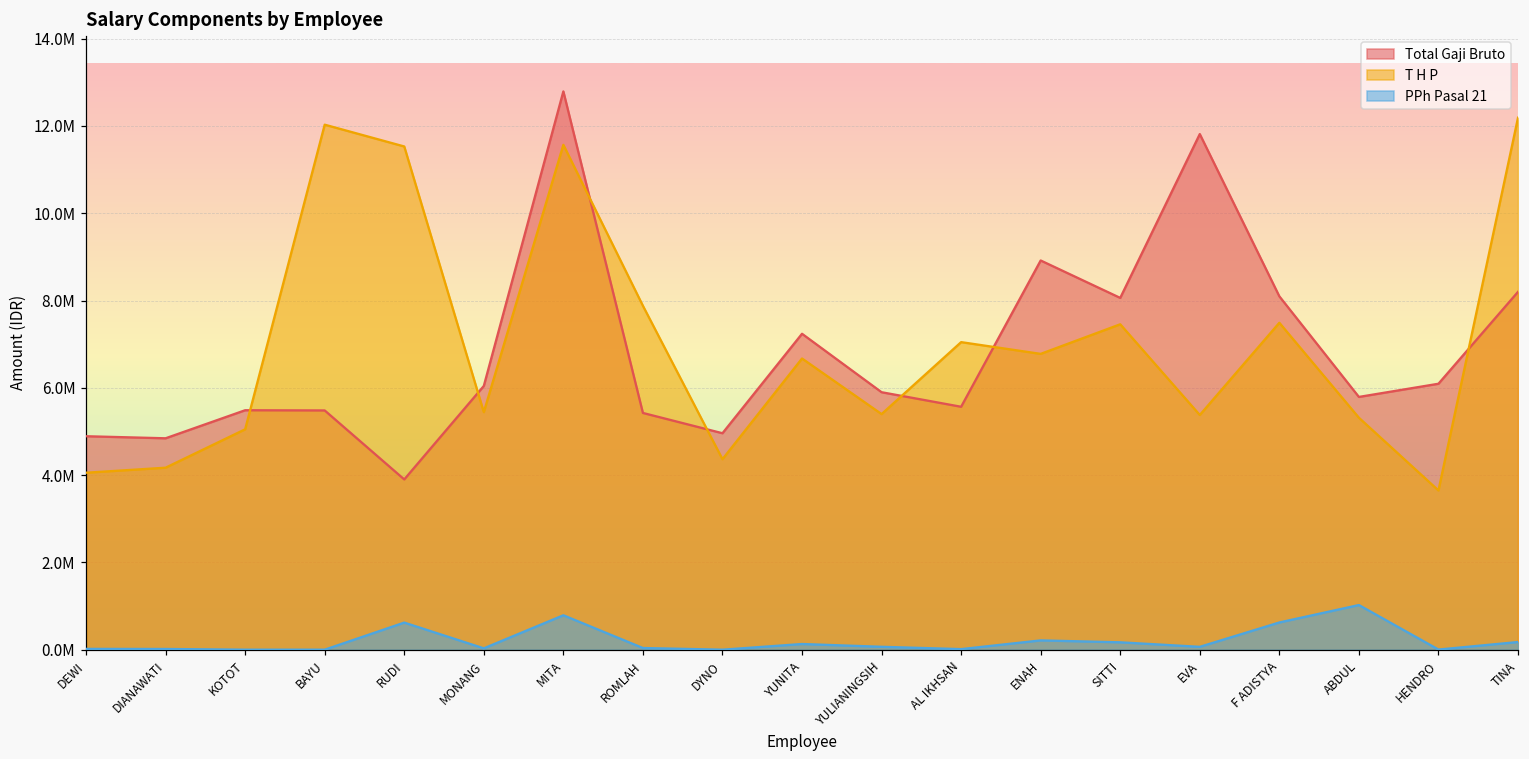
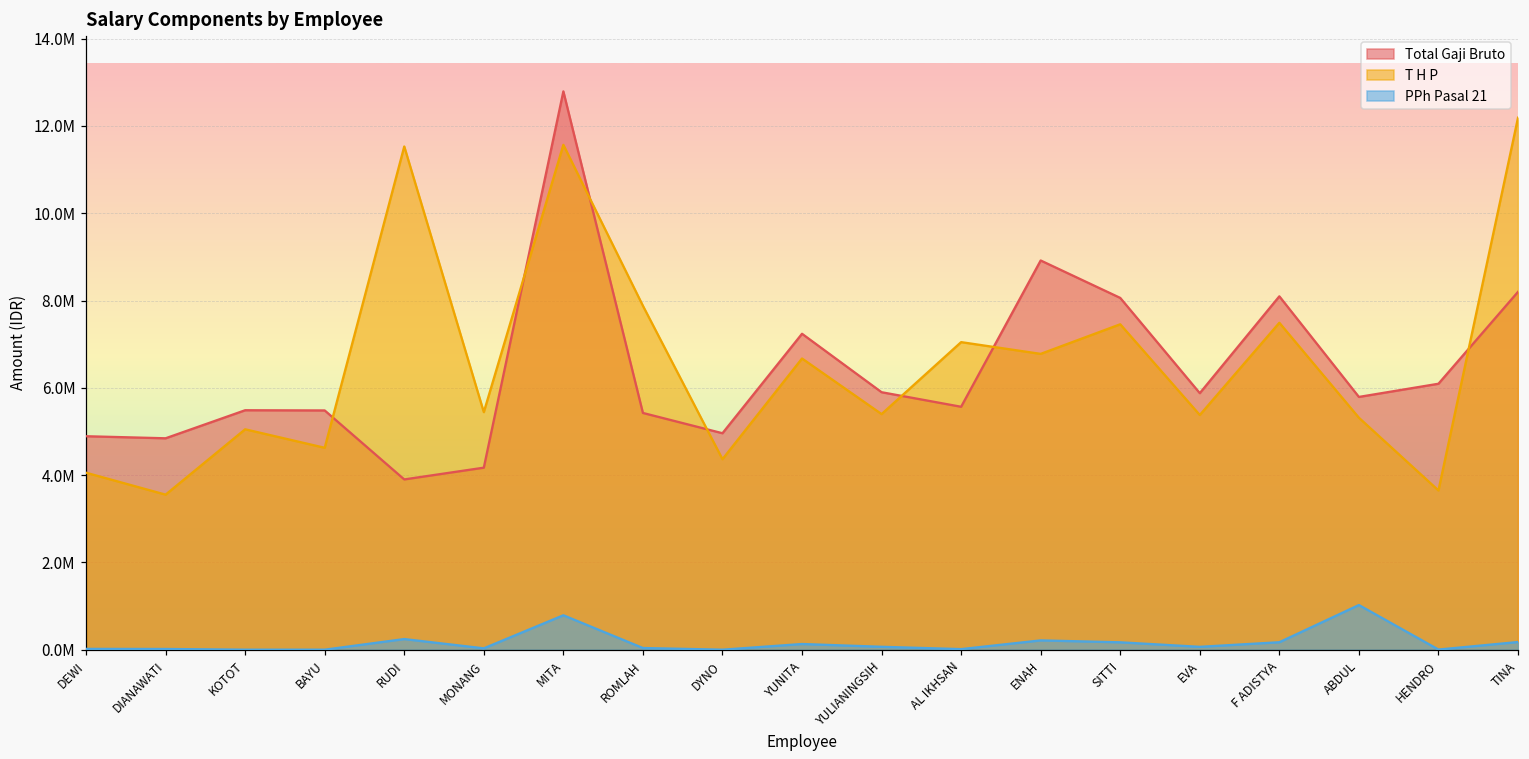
T H P, DIANAWATI: 4200000 -> 3600000
T H P, BAYU: 12000000 -> 4600000
PPh Pasal 21, RUDI: 600000 -> 200000
Total Gaji Bruto, MONANG: 6000000 -> 4200000
Total Gaji Bruto, EVA: 11800000 -> 5900000
PPh Pasal 21, F ADISTYA: 600000 -> 200000
